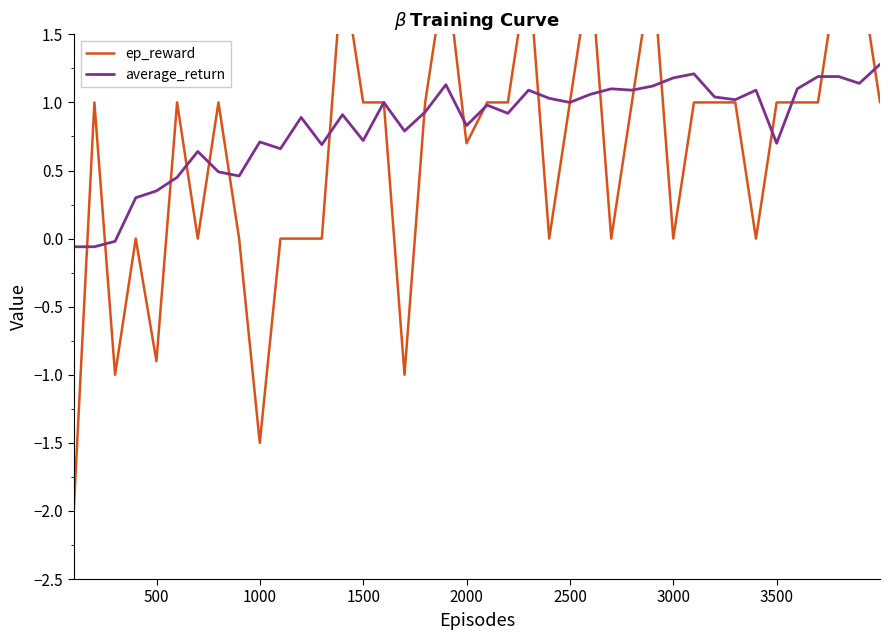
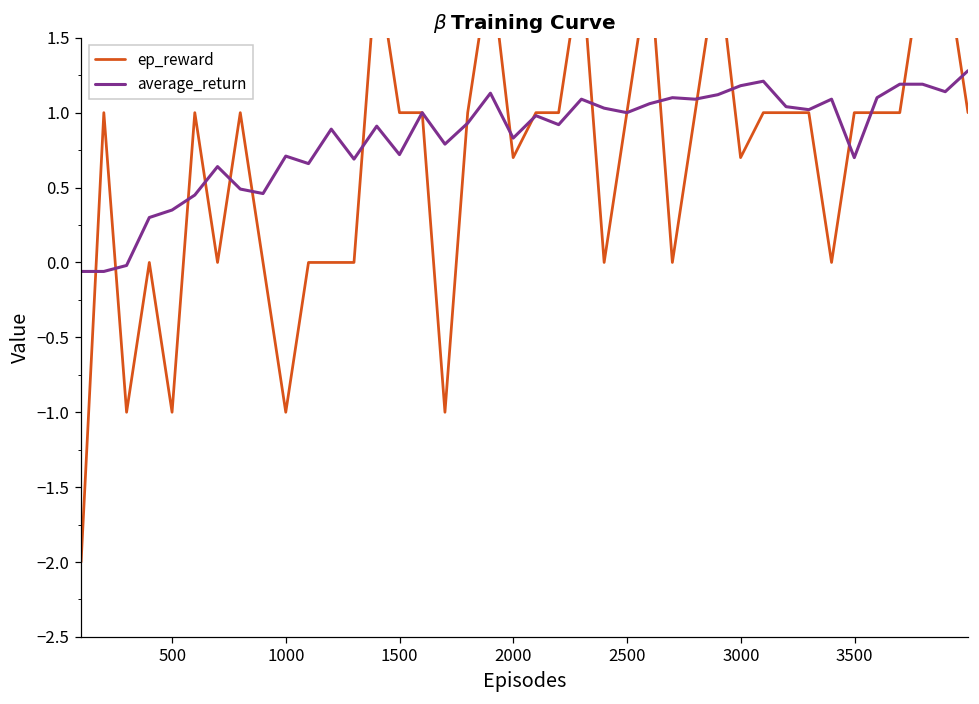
ep_reward, 500: -0.9 -> -1.0
ep_reward, 1000: -1.5 -> -1.0
ep_reward, 3000: 0.0 -> 0.7
